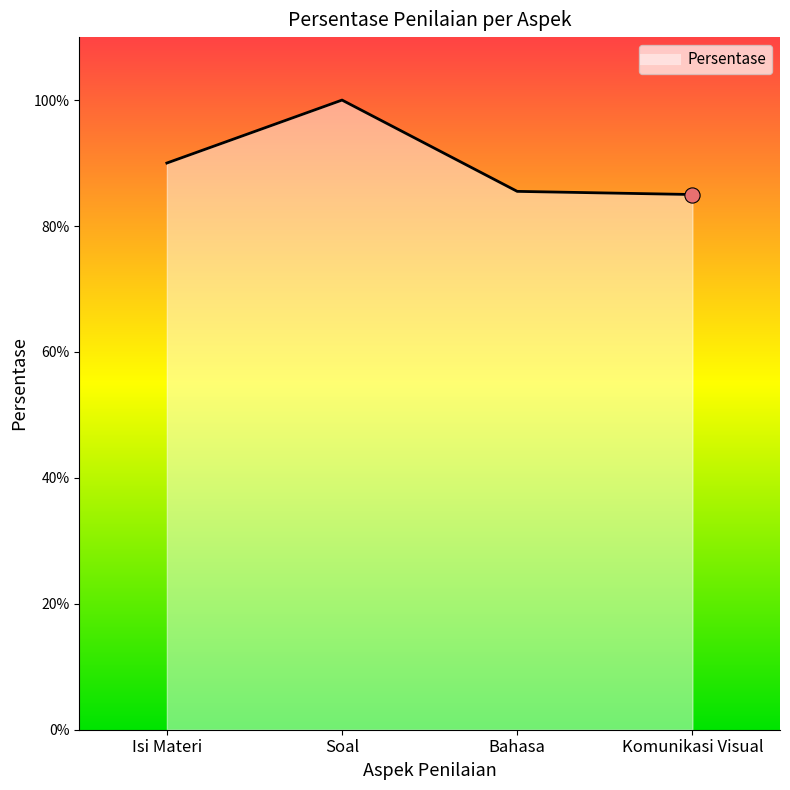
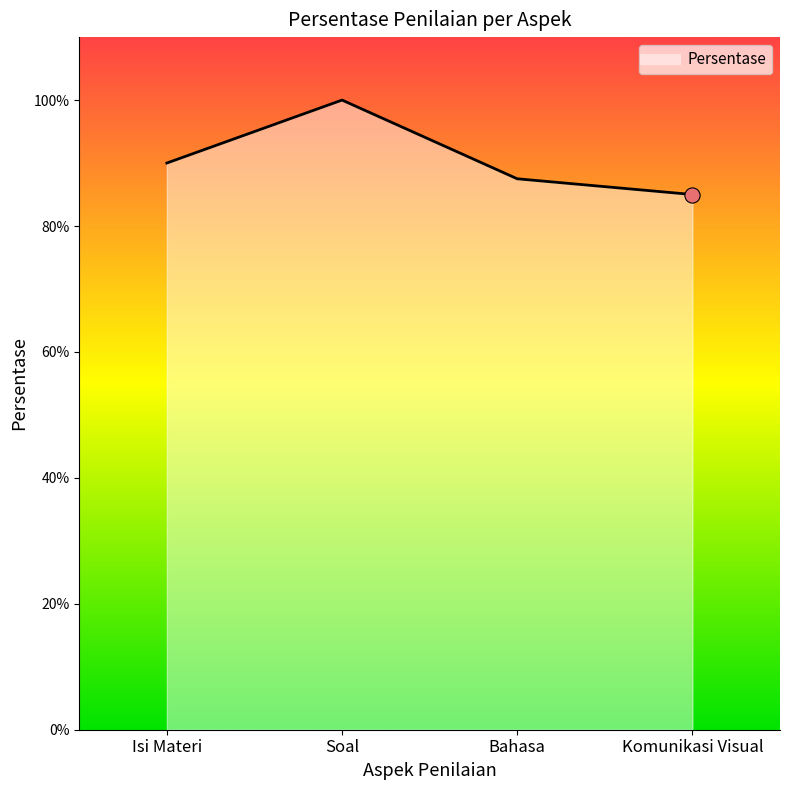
Persentase, Bahasa: 86% -> 88%
